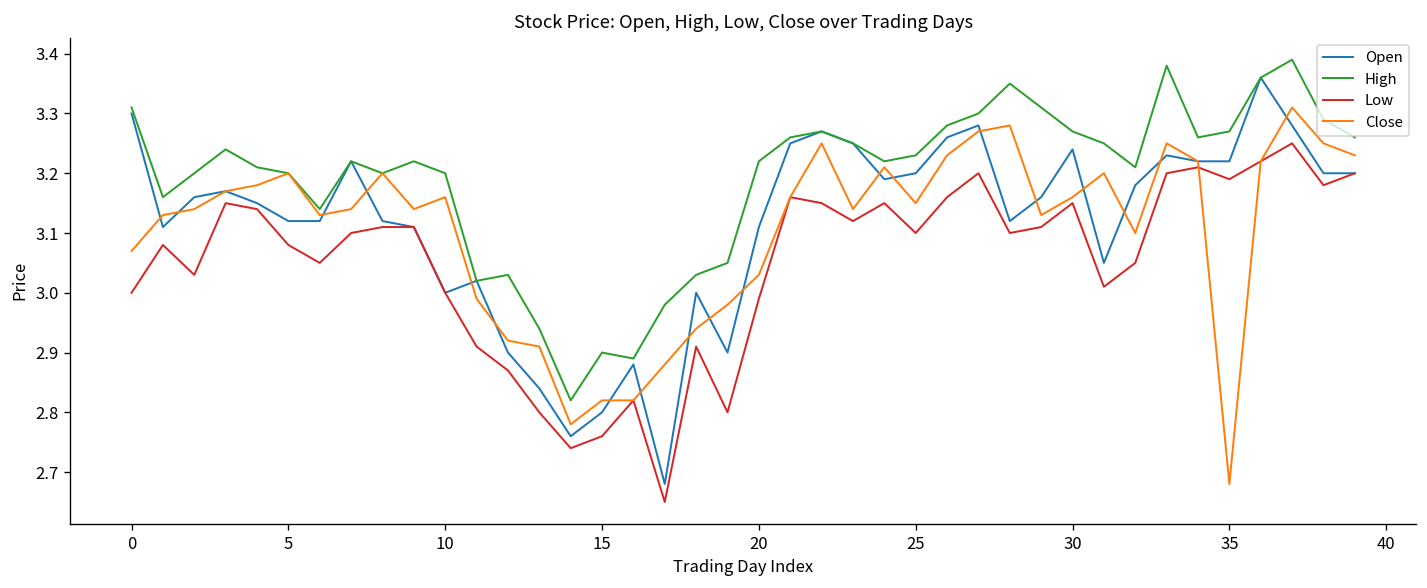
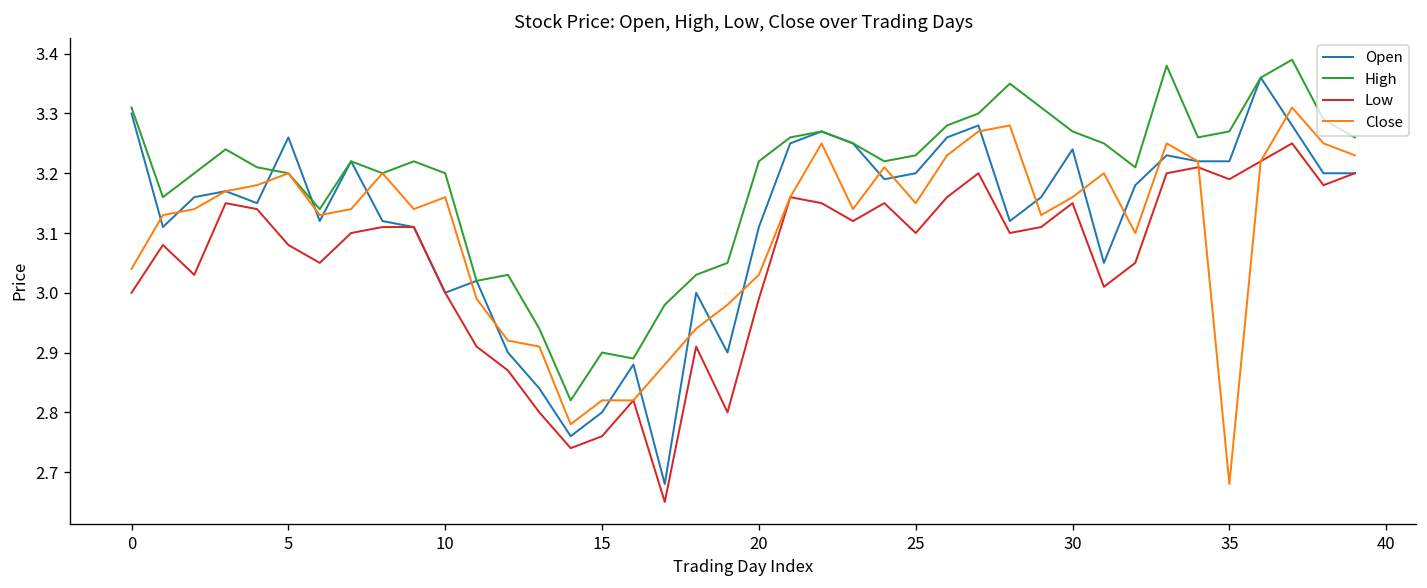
Close, 0: 3.07 -> 3.04
Open, 5: 3.12 -> 3.26
